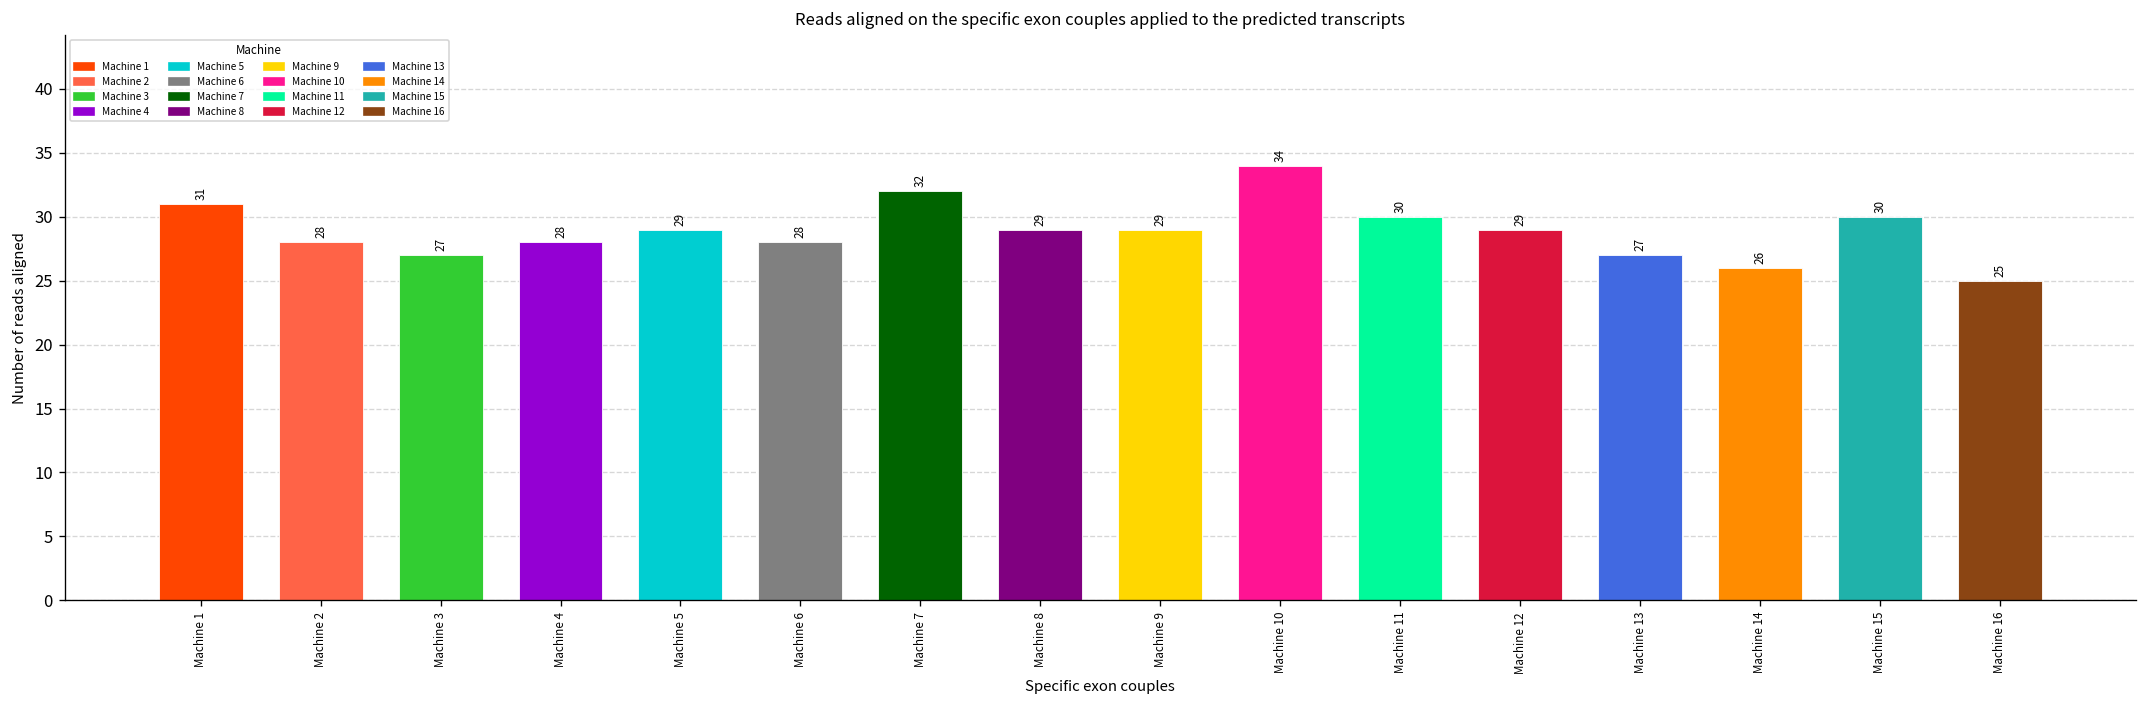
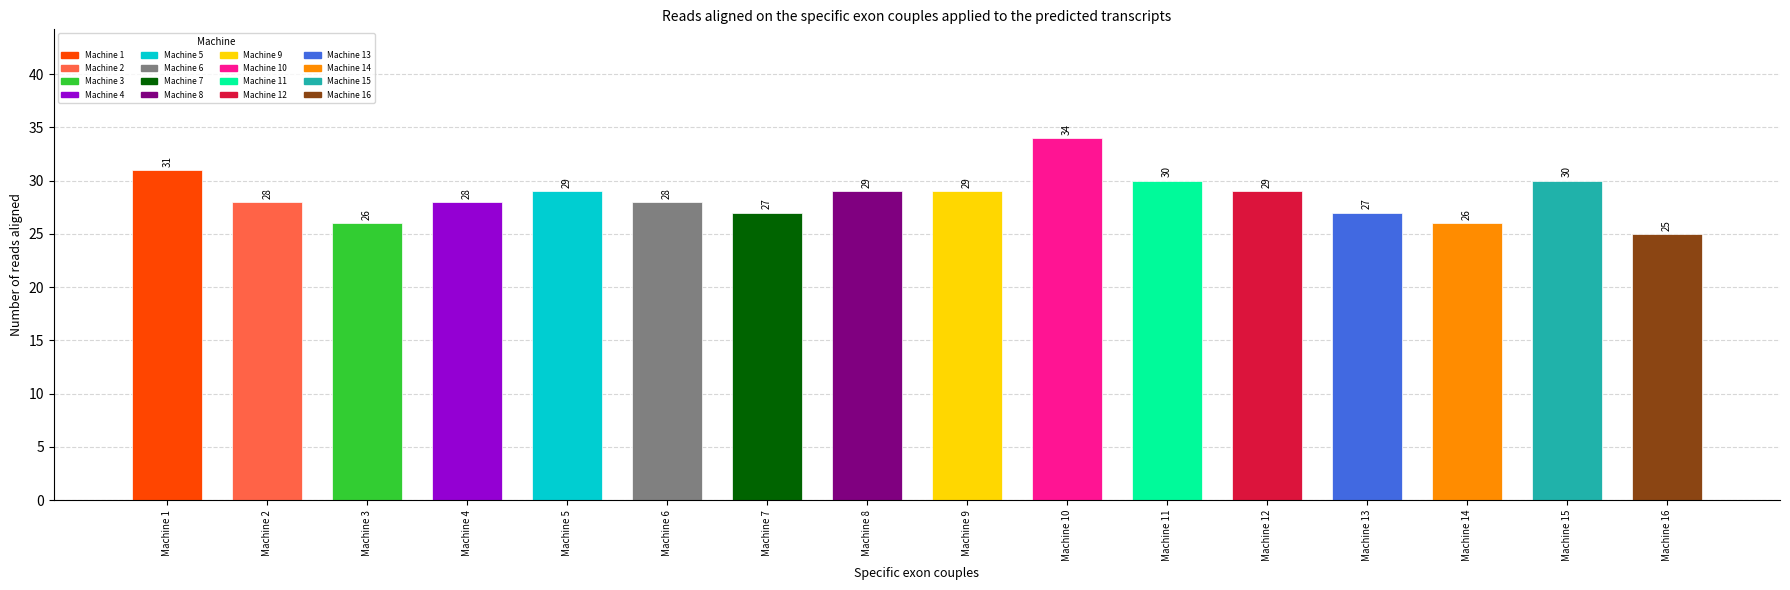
Machine 3: 27 -> 26
Machine 7: 32 -> 27
